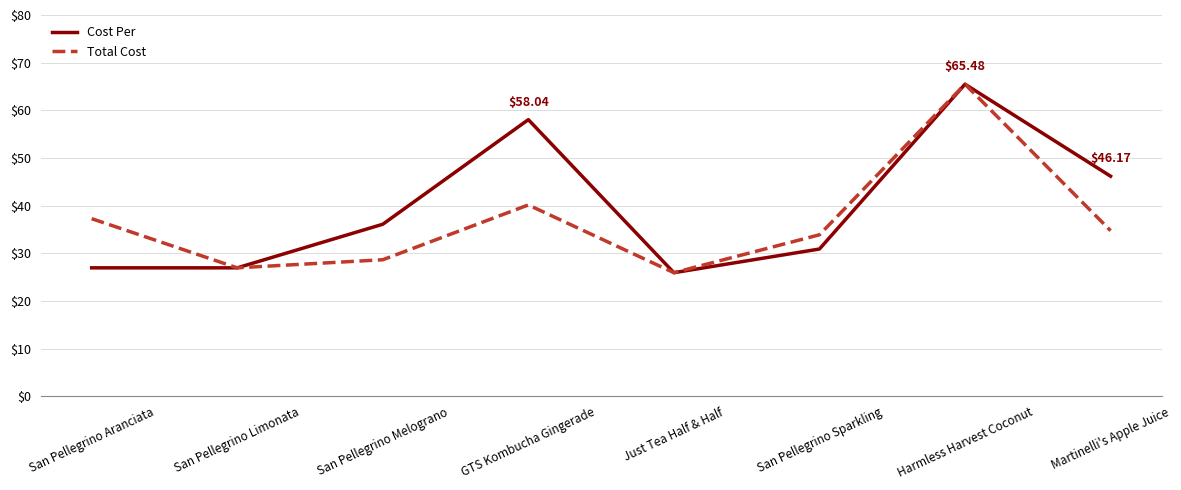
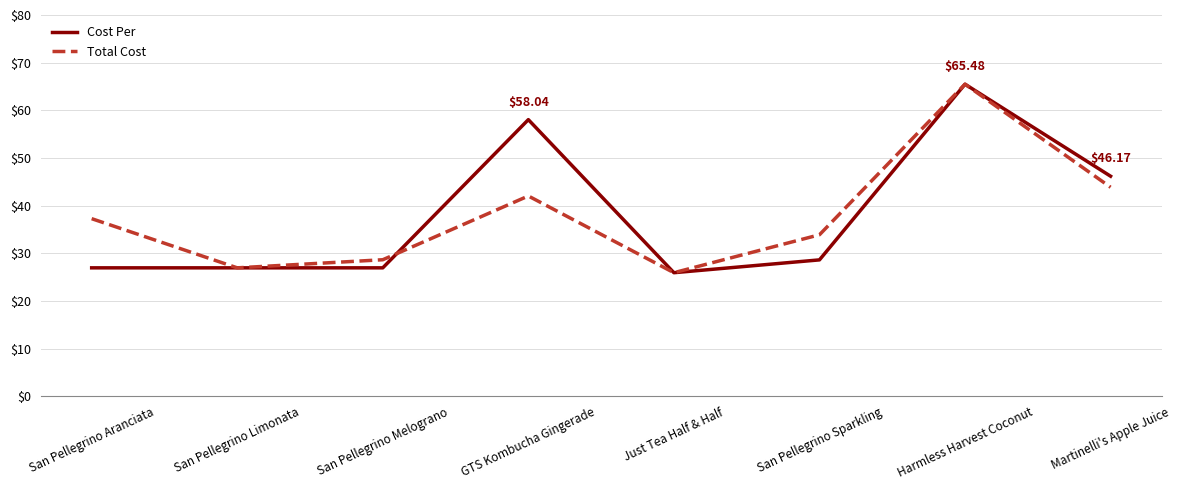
Cost Per, San Pellegrino Melograno: $36 -> $27
Total Cost, GTS Kombucha Gingerade: $40 -> $42
Cost Per, San Pellegrino Sparkling: $31 -> $29
Total Cost, Martinelli's Apple Juice: $35 -> $44
